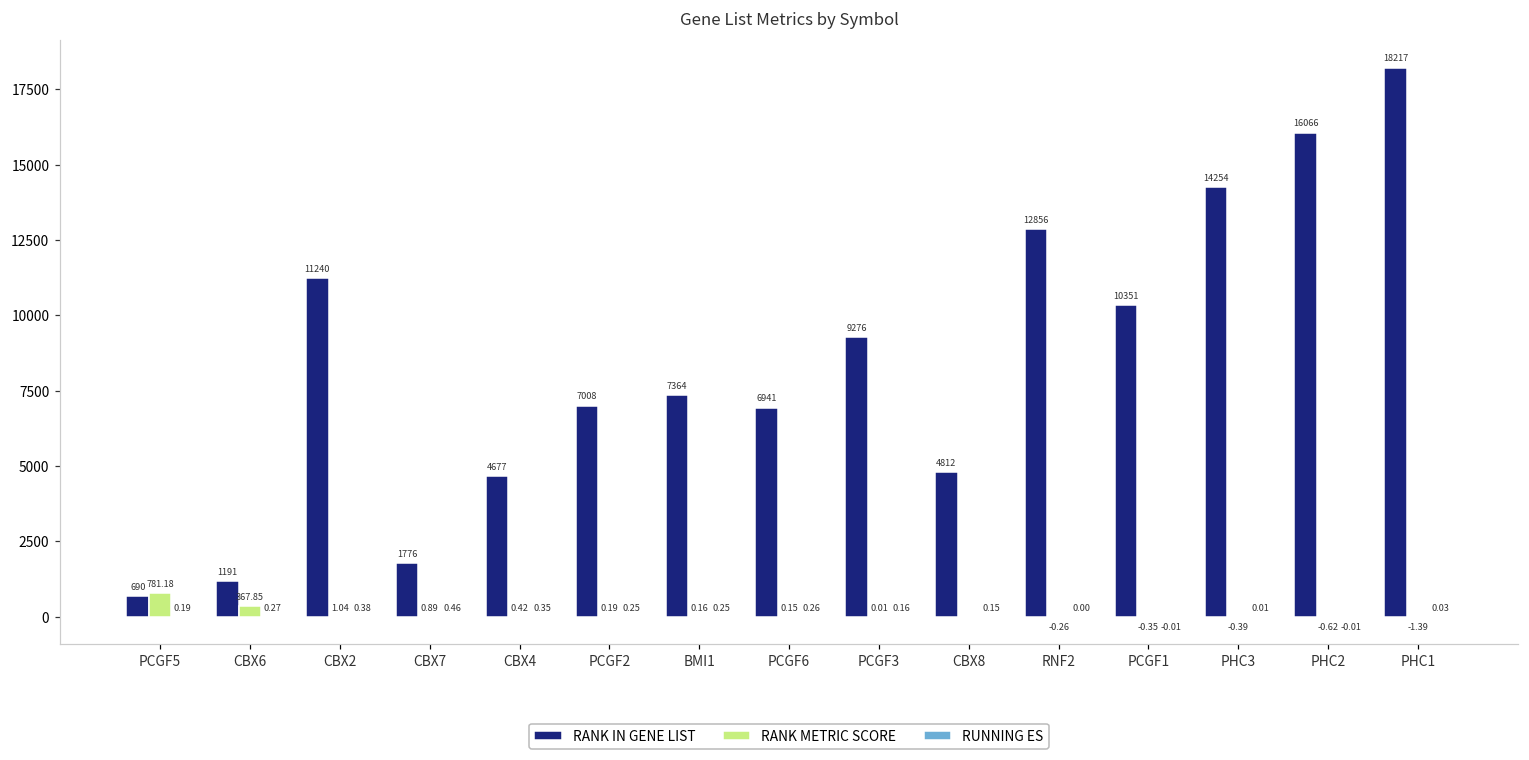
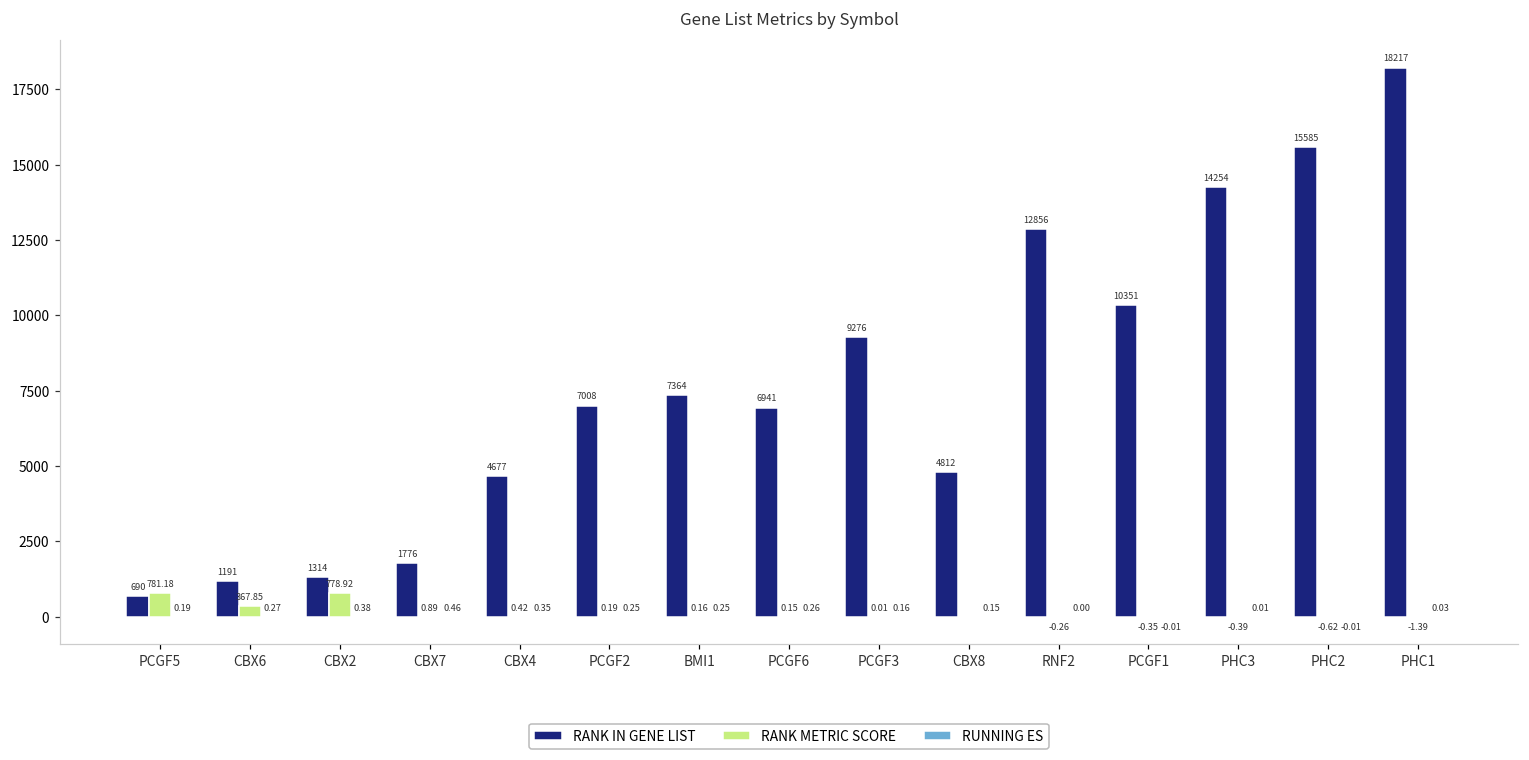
RANK IN GENE LIST, CBX2: 11240 -> 1314
RANK METRIC SCORE, CBX2: 1.04 -> 778.92
RANK IN GENE LIST, PHC2: 16066 -> 15585
